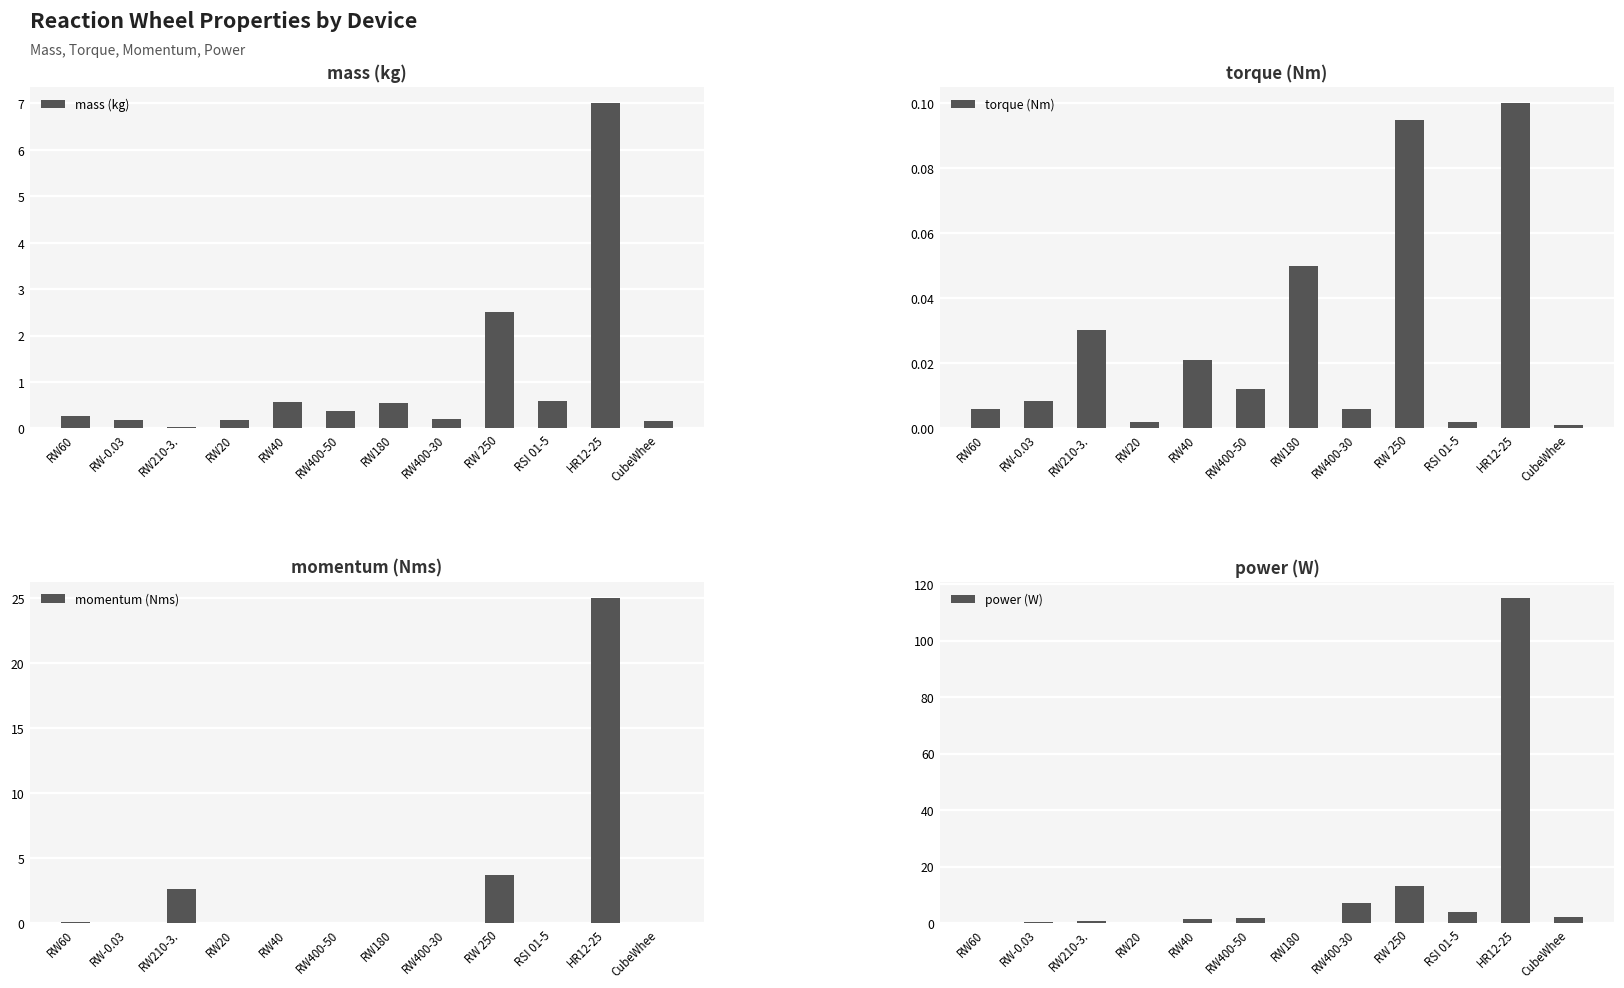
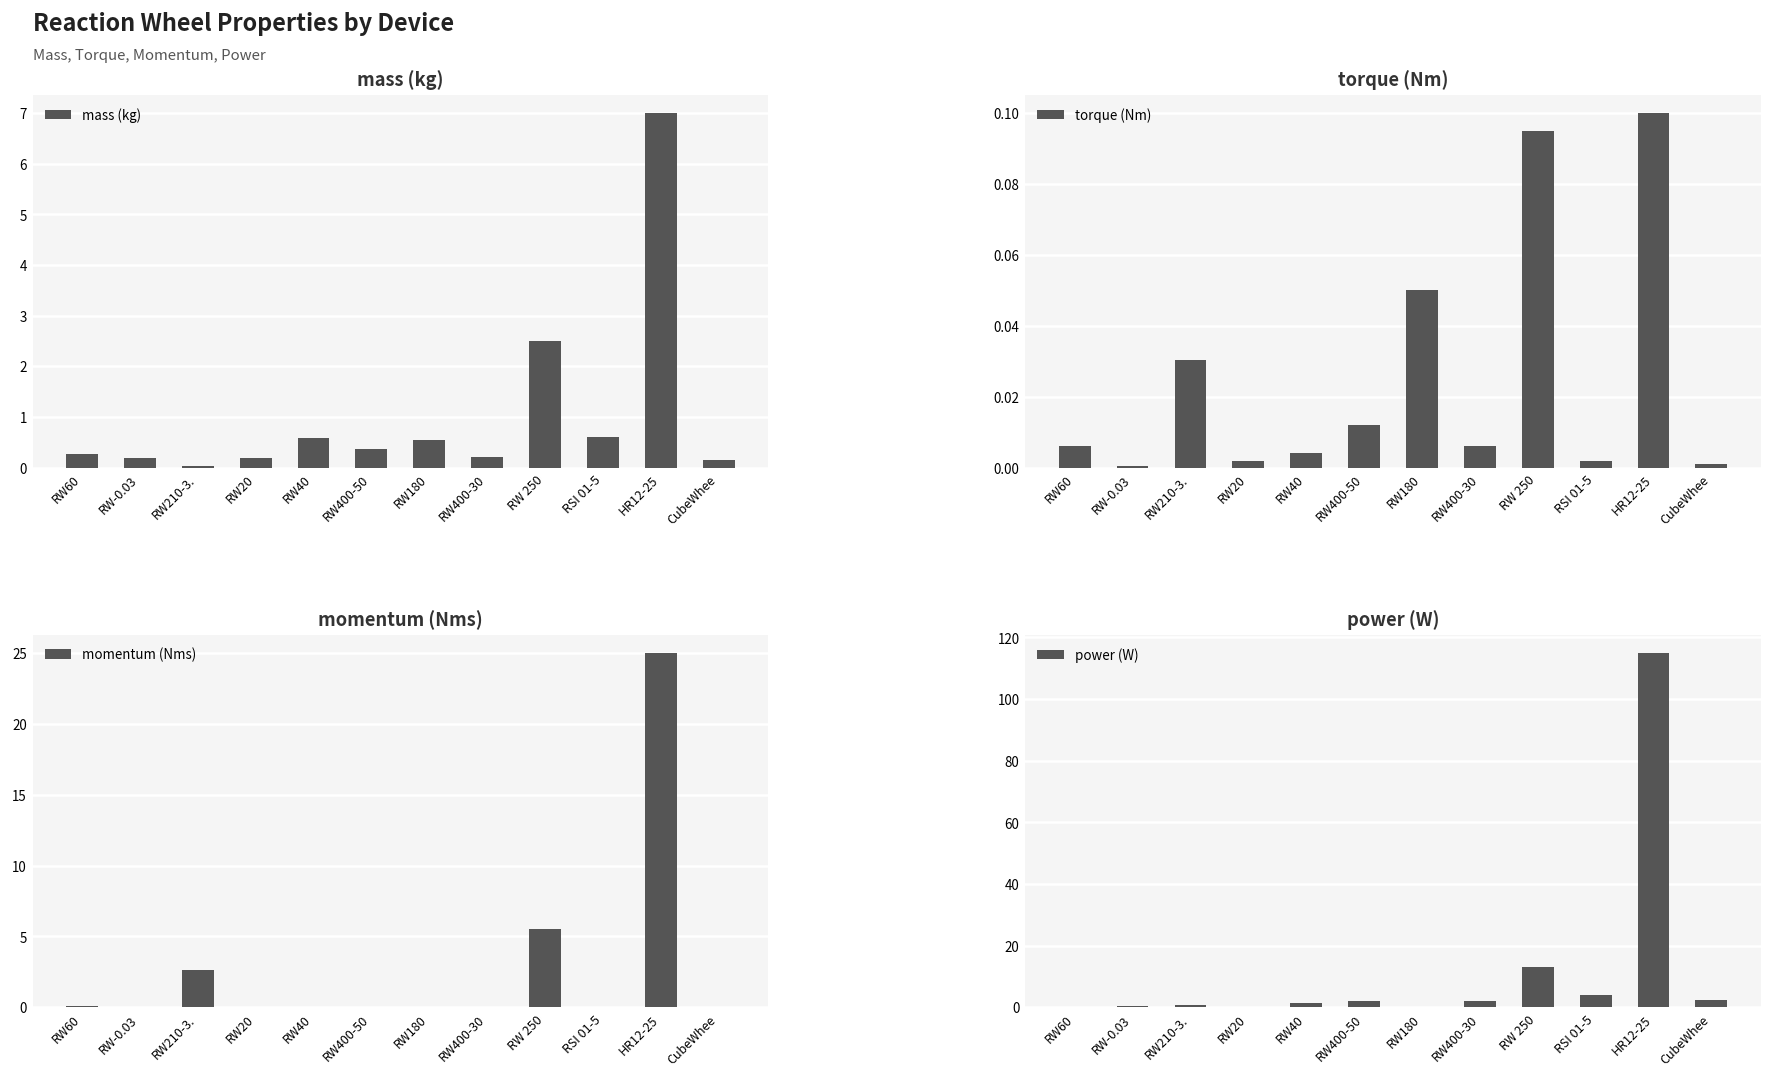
torque (Nm), RW-0.03: 0.009 -> 0.001
torque (Nm), RW40: 0.021 -> 0.004
momentum (Nms), RW 250: 3.7 -> 5.5
power (W), RW400-30: 7 -> 2
